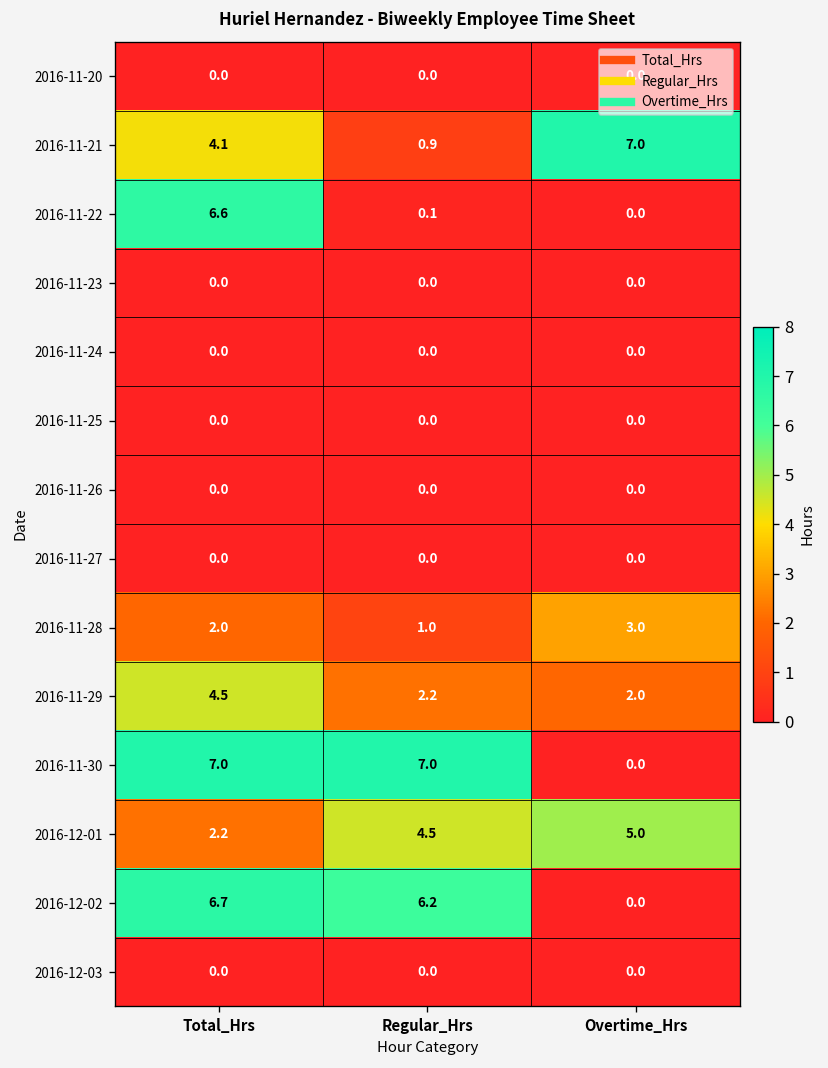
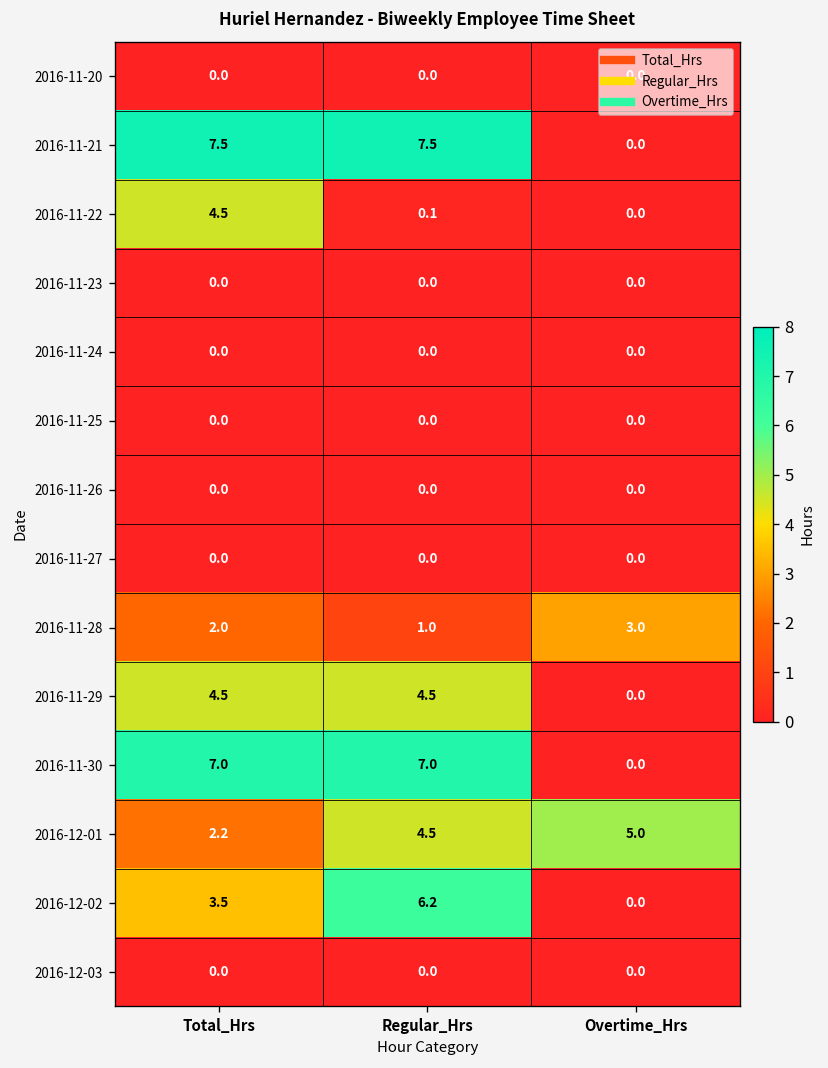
2016-11-21, Total_Hrs: 4.1 -> 7.5
2016-11-21, Regular_Hrs: 0.9 -> 7.5
2016-11-21, Overtime_Hrs: 7.0 -> 0.0
2016-11-22, Total_Hrs: 6.6 -> 4.5
2016-11-29, Regular_Hrs: 2.2 -> 4.5
2016-11-29, Overtime_Hrs: 2.0 -> 0.0
2016-12-02, Total_Hrs: 6.7 -> 3.5
